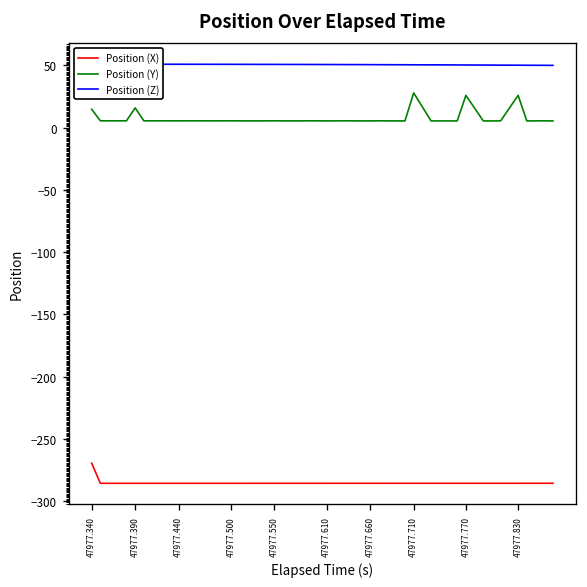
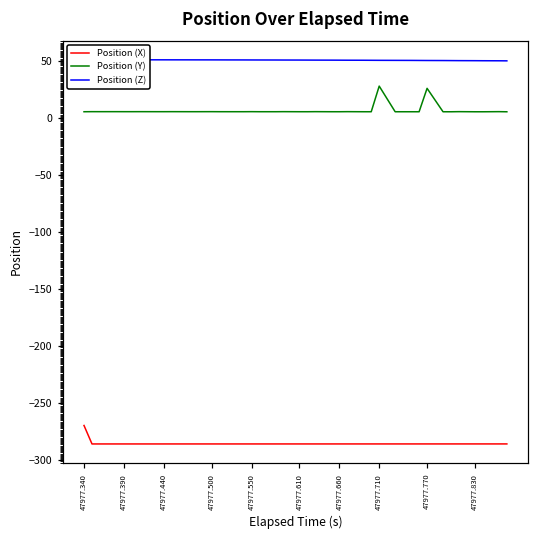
Position (Y), 47977.340: 15 -> 5
Position (Y), 47977.390: 16 -> 6
Position (Y), 47977.830: 26 -> 5
